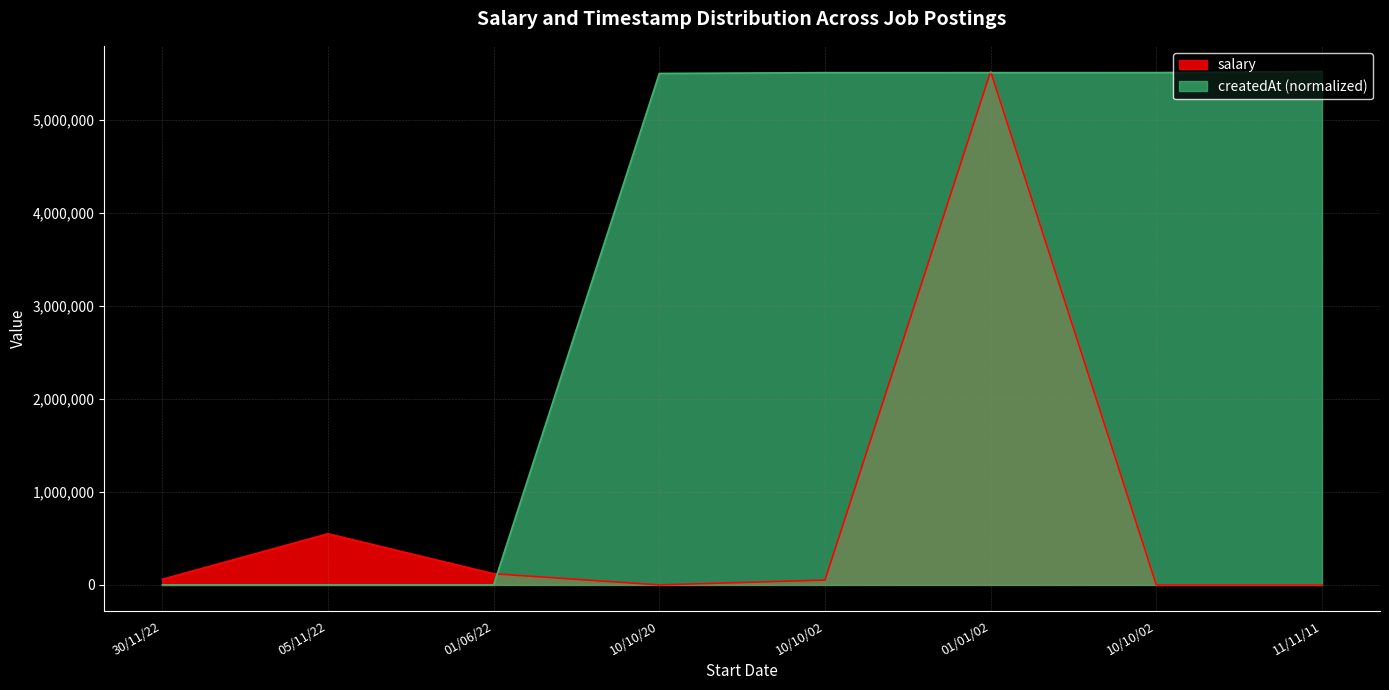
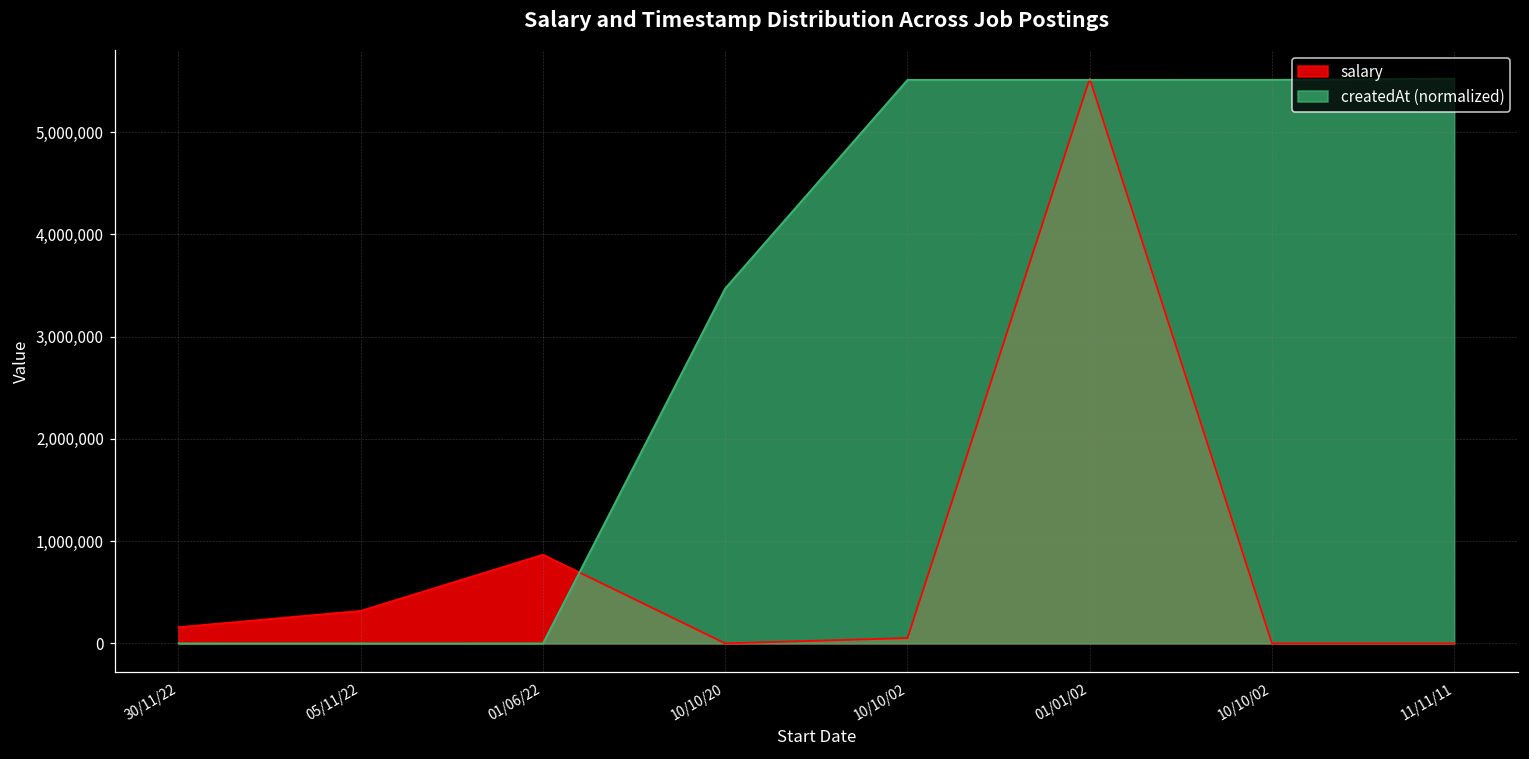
salary, 30/11/22: 100,000 -> 200,000
salary, 05/11/22: 600,000 -> 300,000
salary, 01/06/22: 100,000 -> 900,000
createdAt (normalized), 10/10/20: 5,500,000 -> 3,500,000
